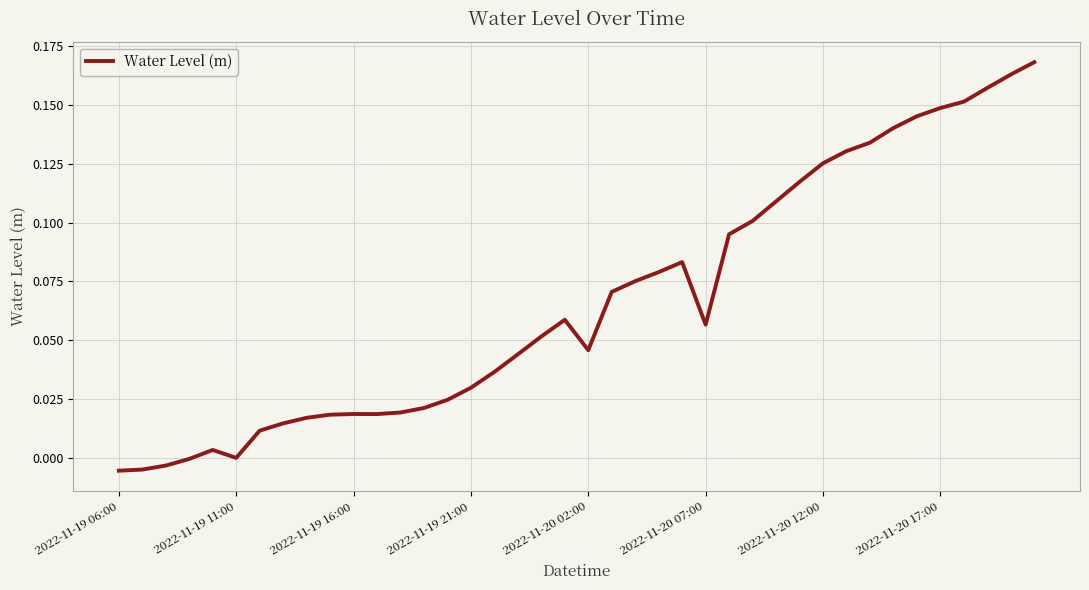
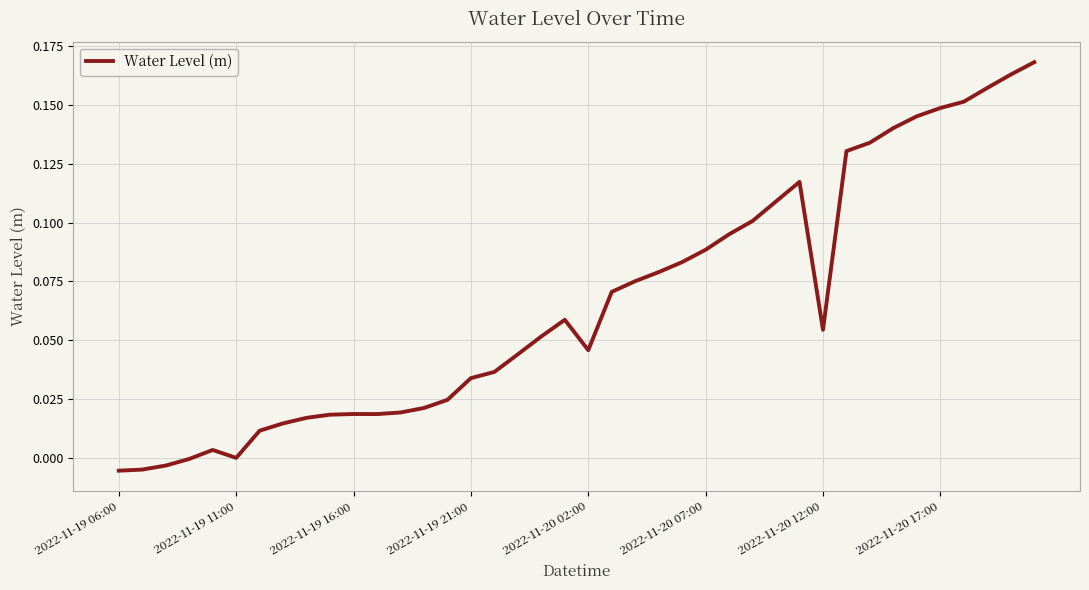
2022-11-19 21:00: 0.030 -> 0.034
2022-11-20 07:00: 0.057 -> 0.088
2022-11-20 12:00: 0.125 -> 0.054
